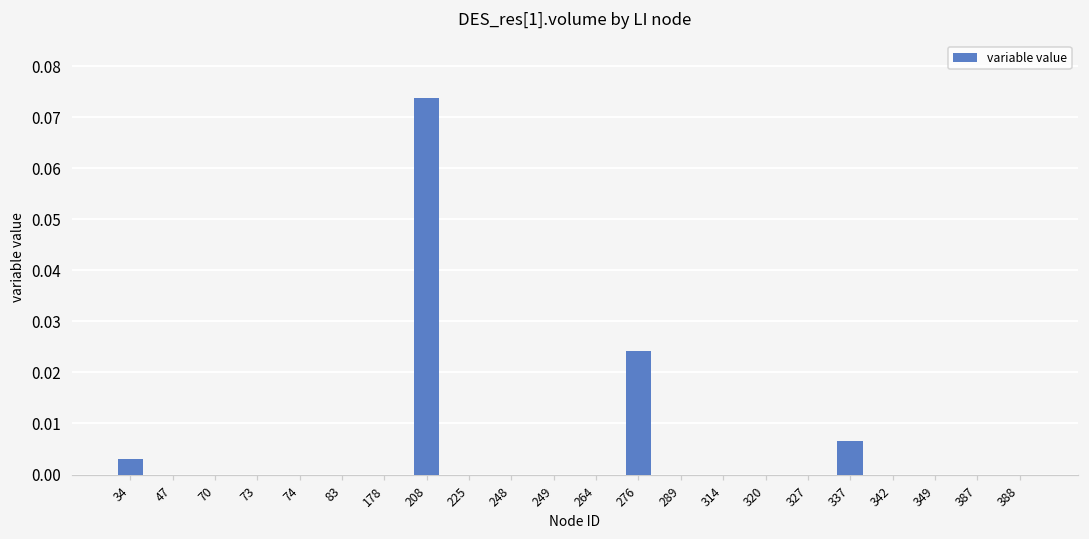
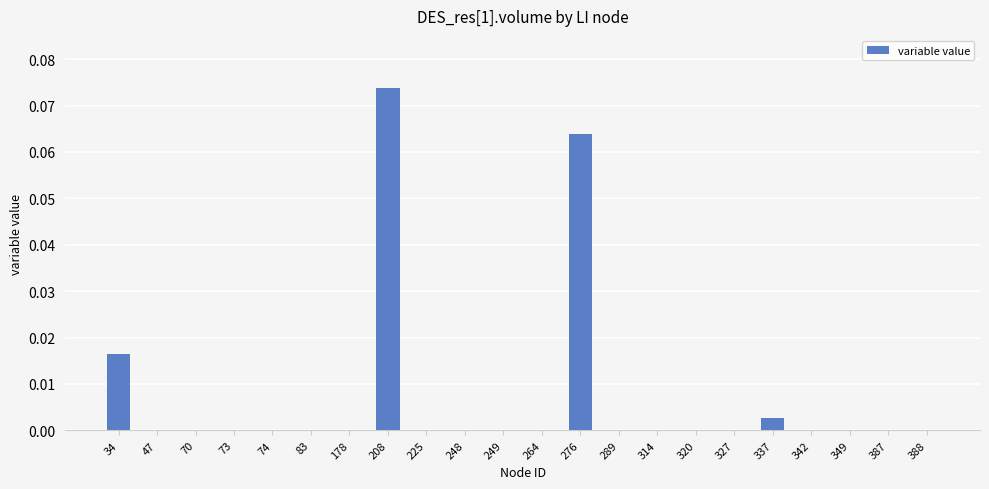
34: 0.003 -> 0.017
276: 0.024 -> 0.064
337: 0.007 -> 0.003
